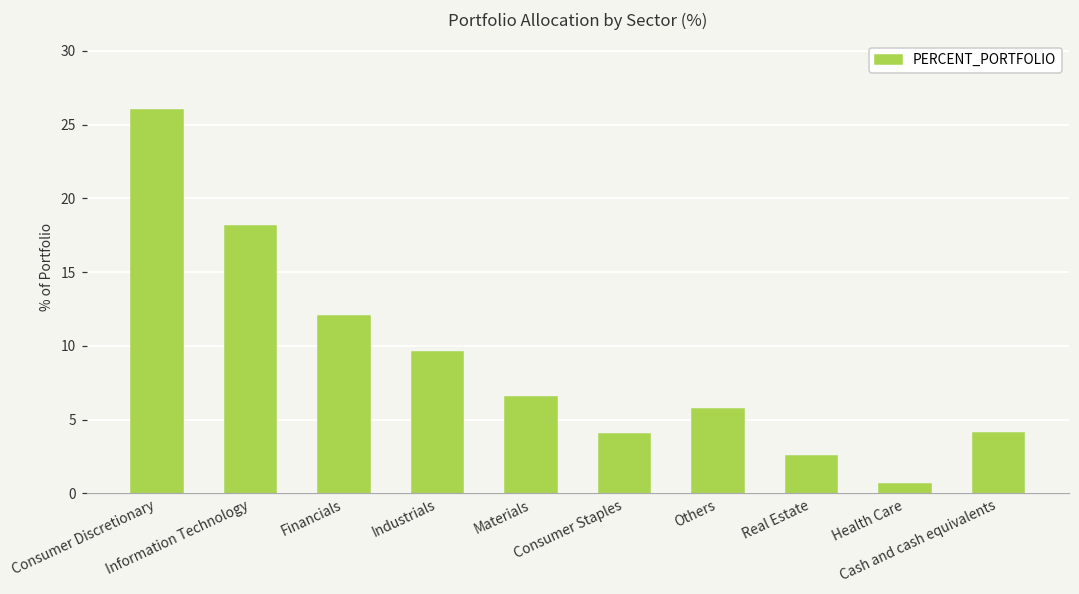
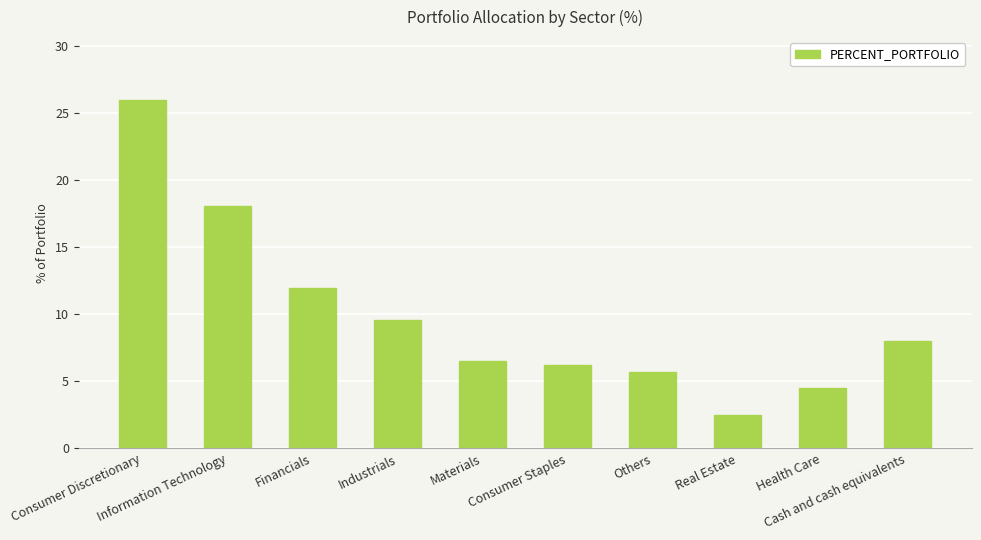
Consumer Staples: 4.0 -> 6.2
Health Care: 0.6 -> 4.5
Cash and cash equivalents: 4.1 -> 8.0
